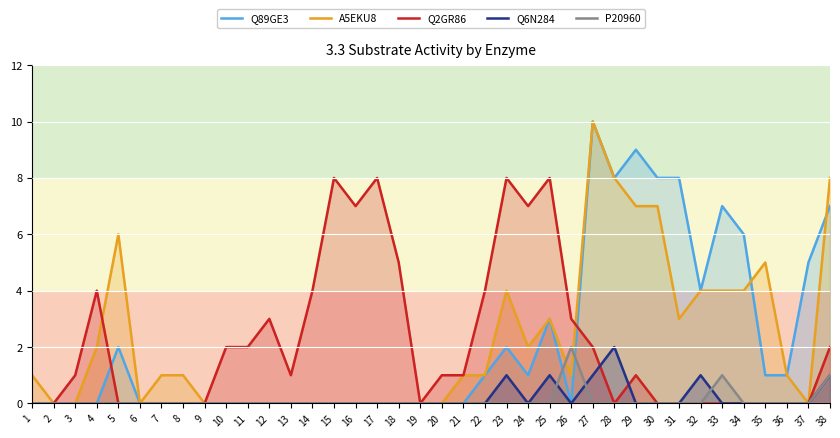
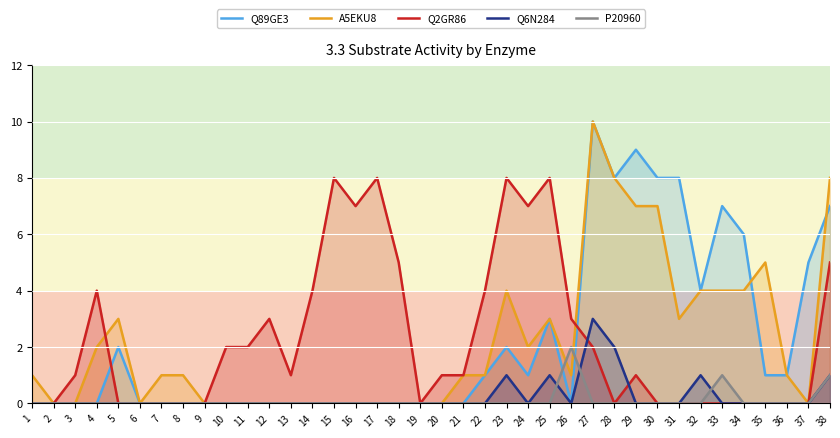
A5EKU8, 5: 6 -> 3
Q6N284, 27: 1 -> 3
Q2GR86, 38: 2 -> 5
